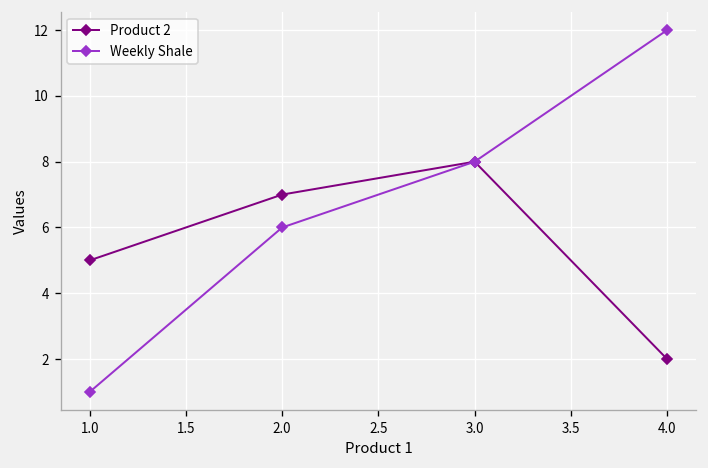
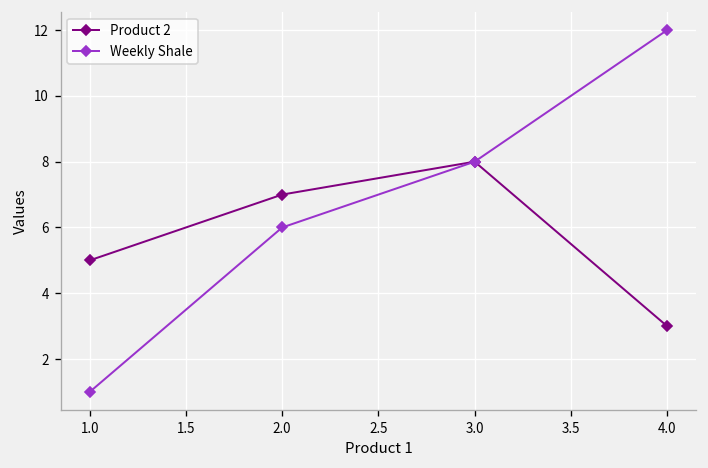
Product 2, 4.0: 2 -> 3
